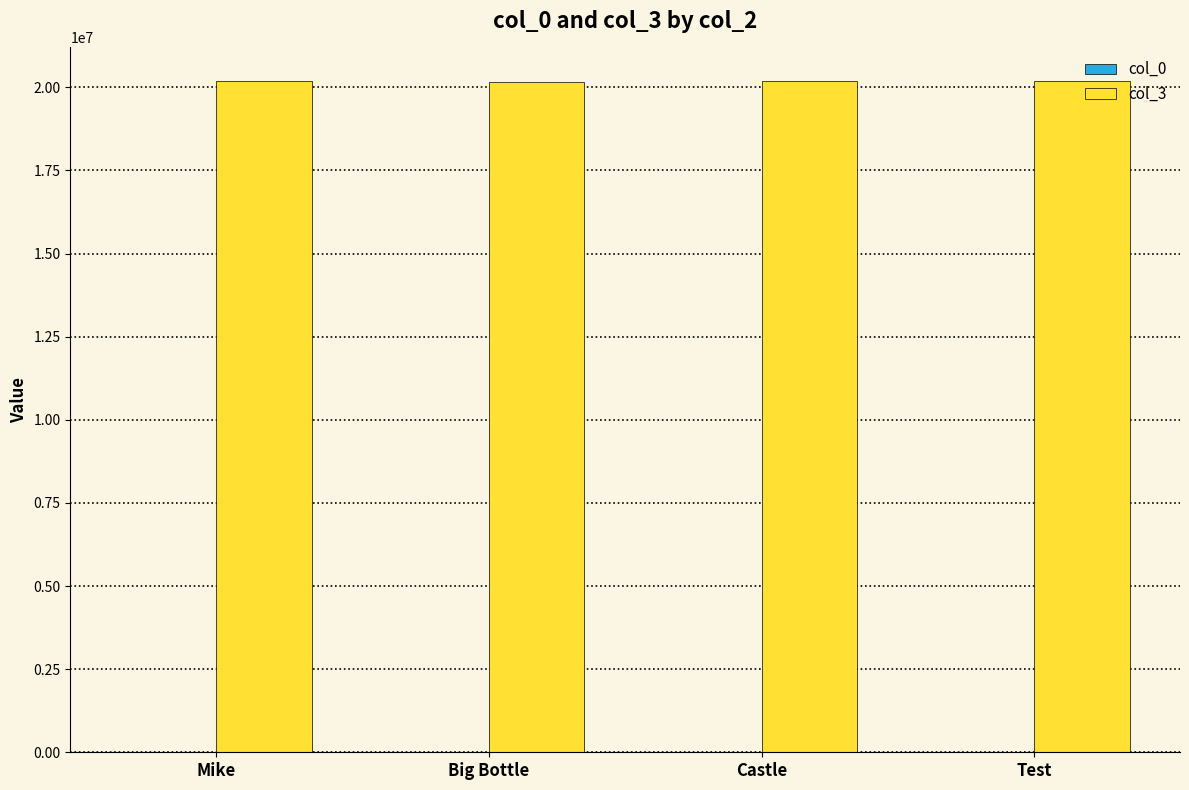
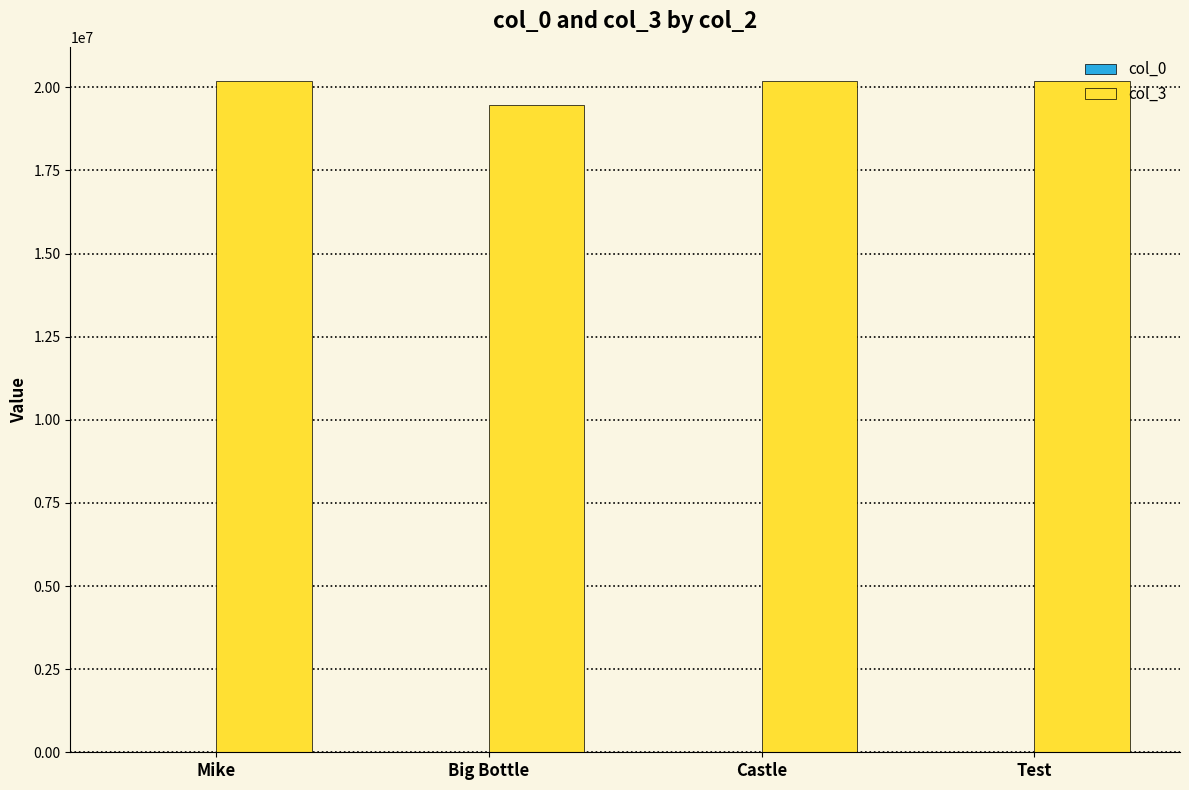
col_3, Big Bottle: 20200000 -> 19500000
